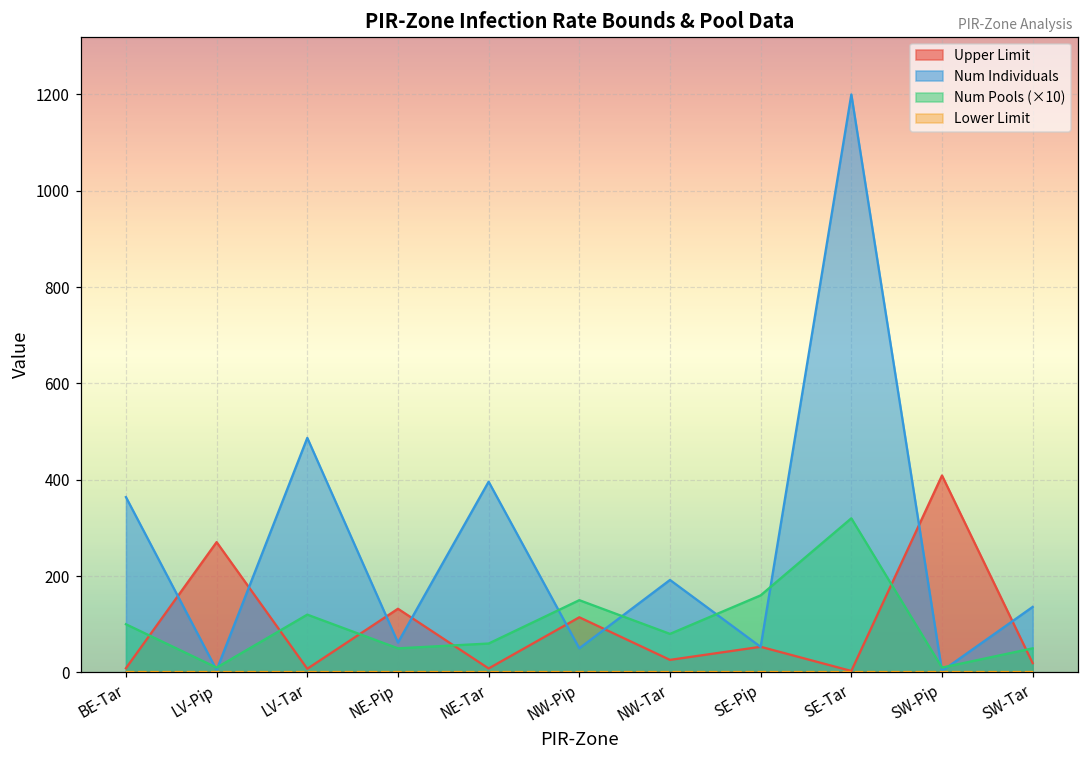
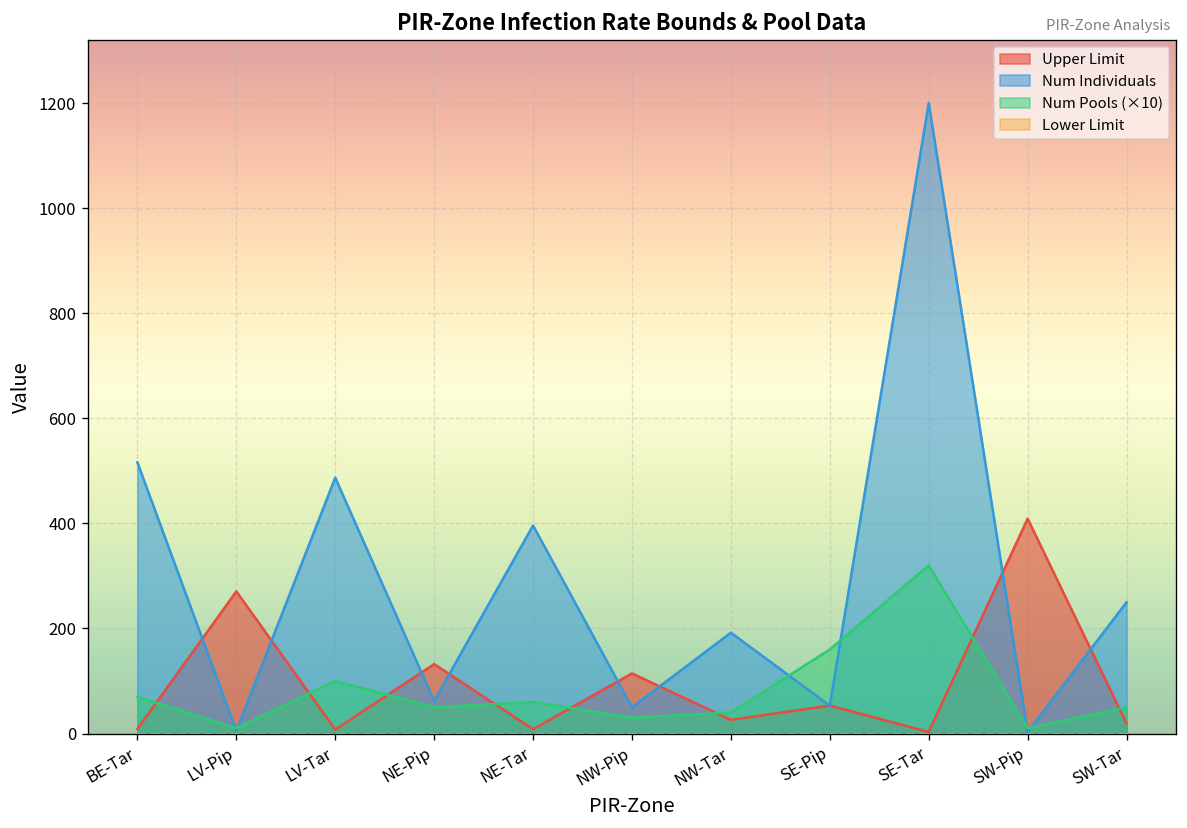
Num Individuals, BE-Tar: 360 -> 520
Num Pools (×10), BE-Tar: 100 -> 70
Num Pools (×10), LV-Tar: 120 -> 100
Num Pools (×10), NW-Pip: 150 -> 30
Num Pools (×10), NW-Tar: 80 -> 40
Num Individuals, SW-Tar: 140 -> 250
